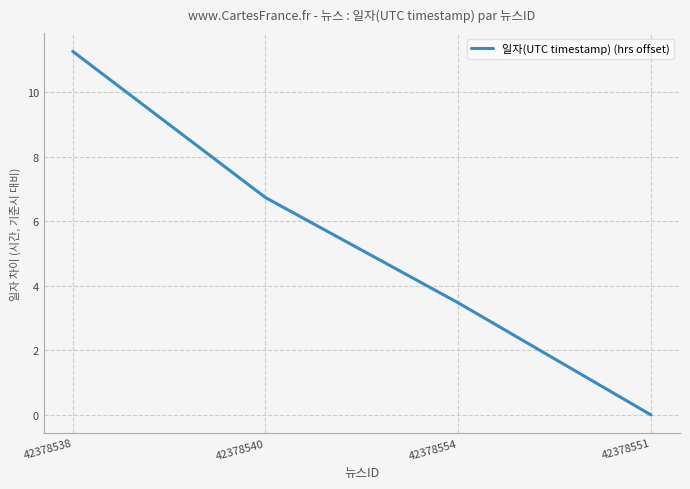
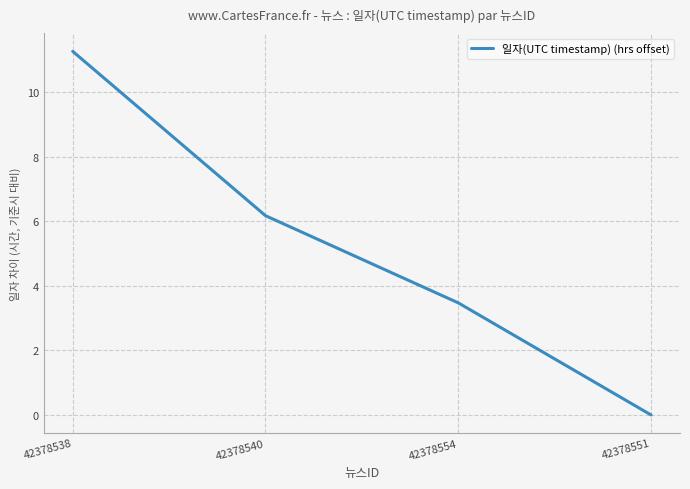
42378540: 6.7 -> 6.2
